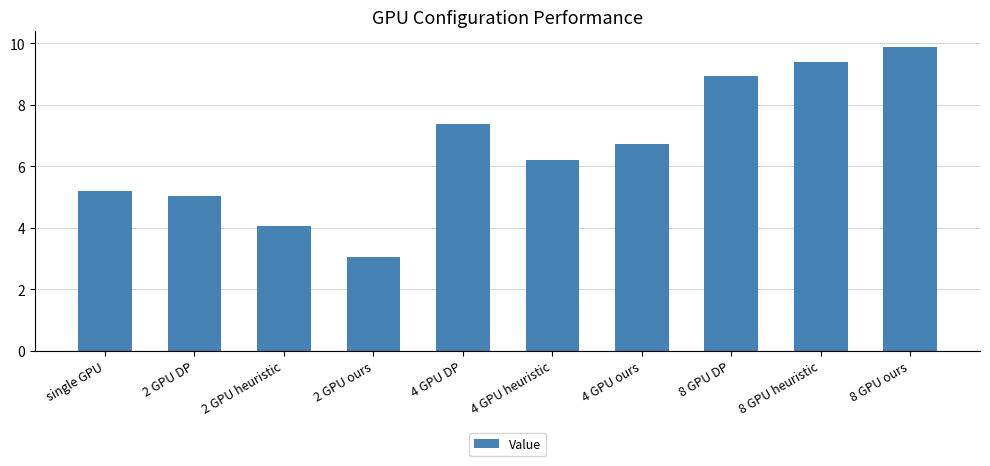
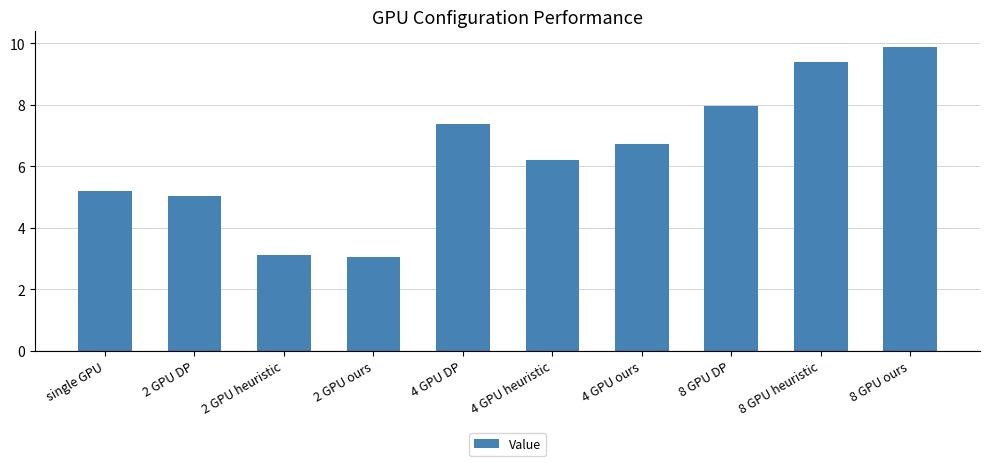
2 GPU heuristic: 4.1 -> 3.1
8 GPU DP: 8.9 -> 8.0
